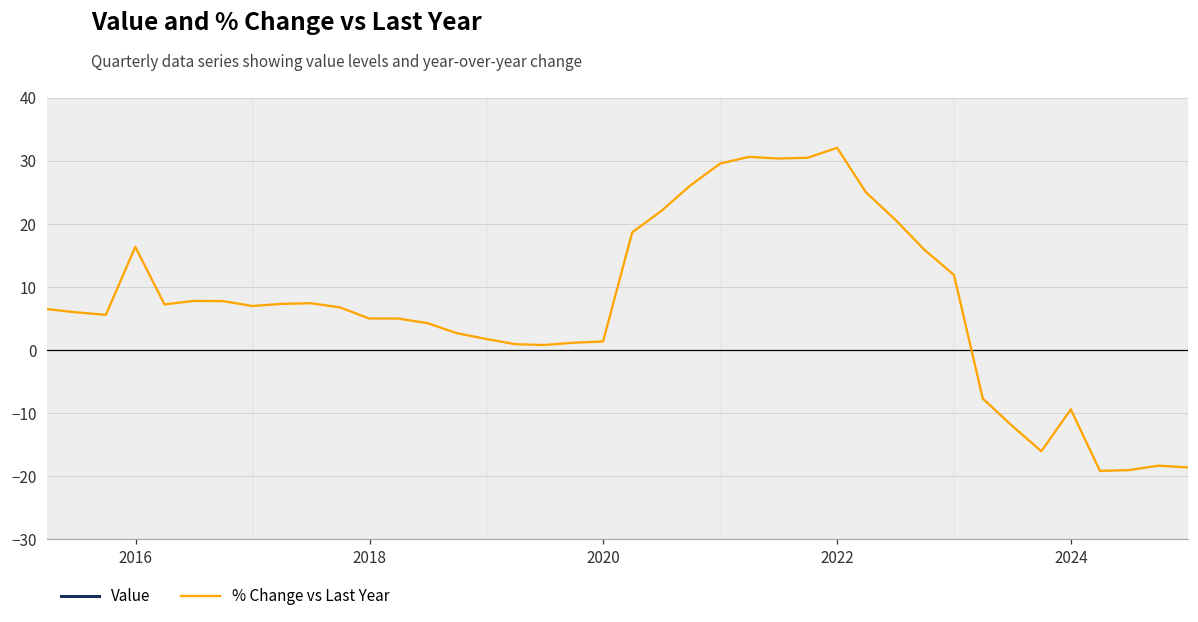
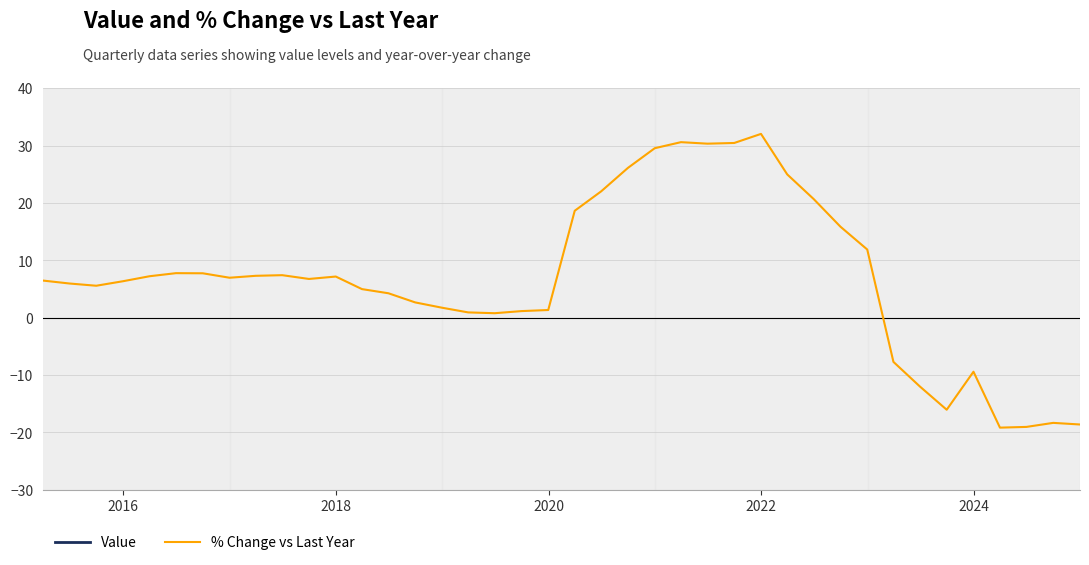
% Change vs Last Year, 2016: 16 -> 6
% Change vs Last Year, 2018: 5 -> 7
